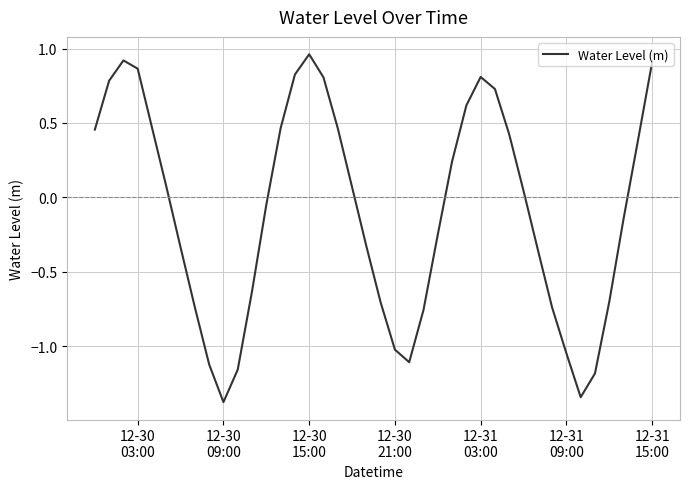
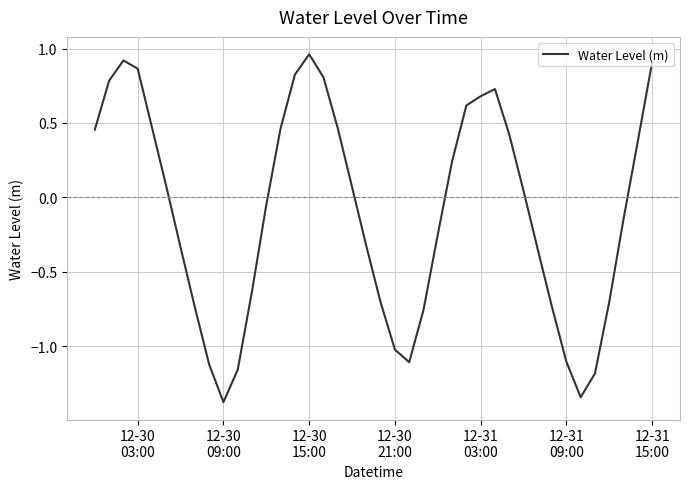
12-31 03:00: 0.81 -> 0.68
12-31 09:00: -1.05 -> -1.10
